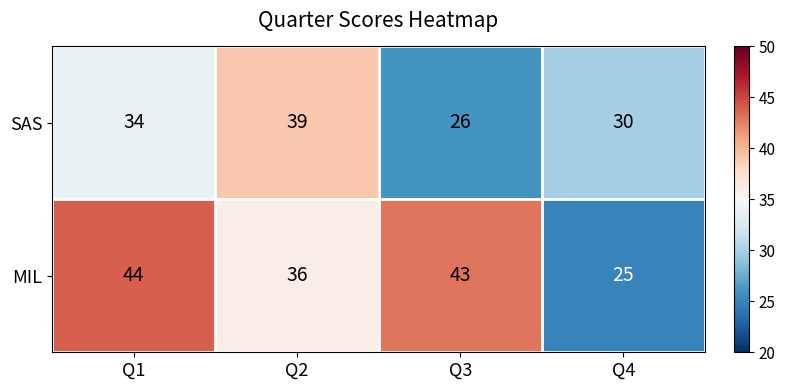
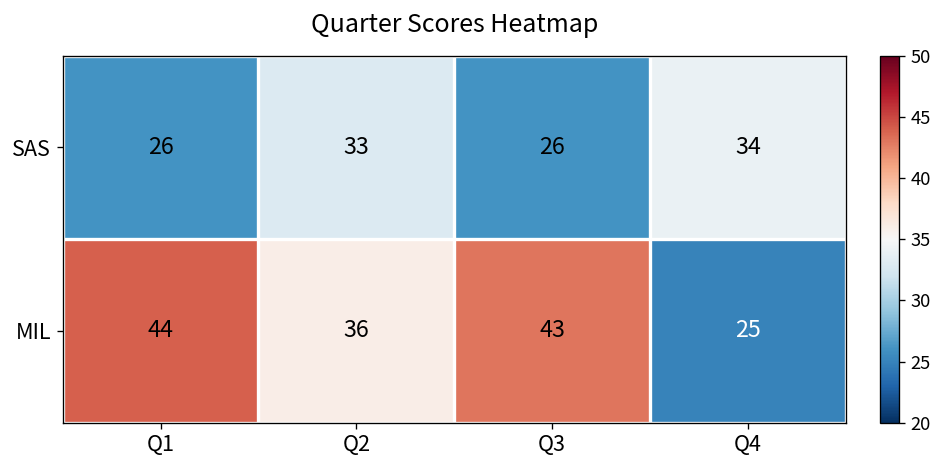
SAS, Q1: 34 -> 26
SAS, Q2: 39 -> 33
SAS, Q4: 30 -> 34
